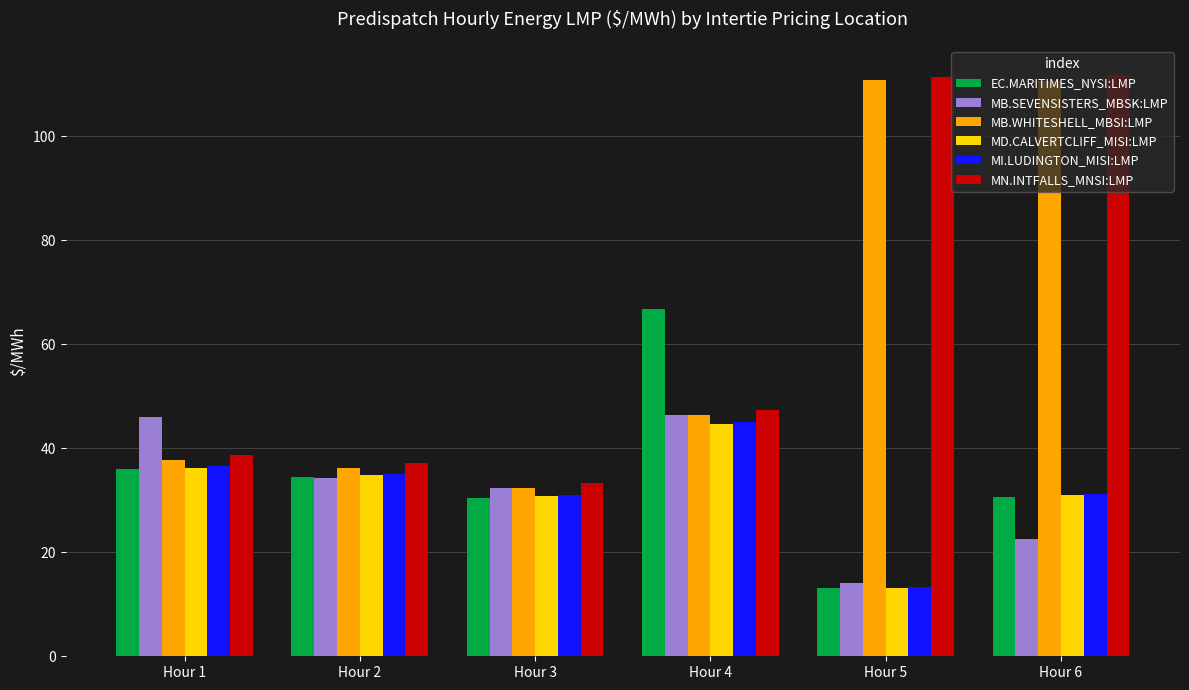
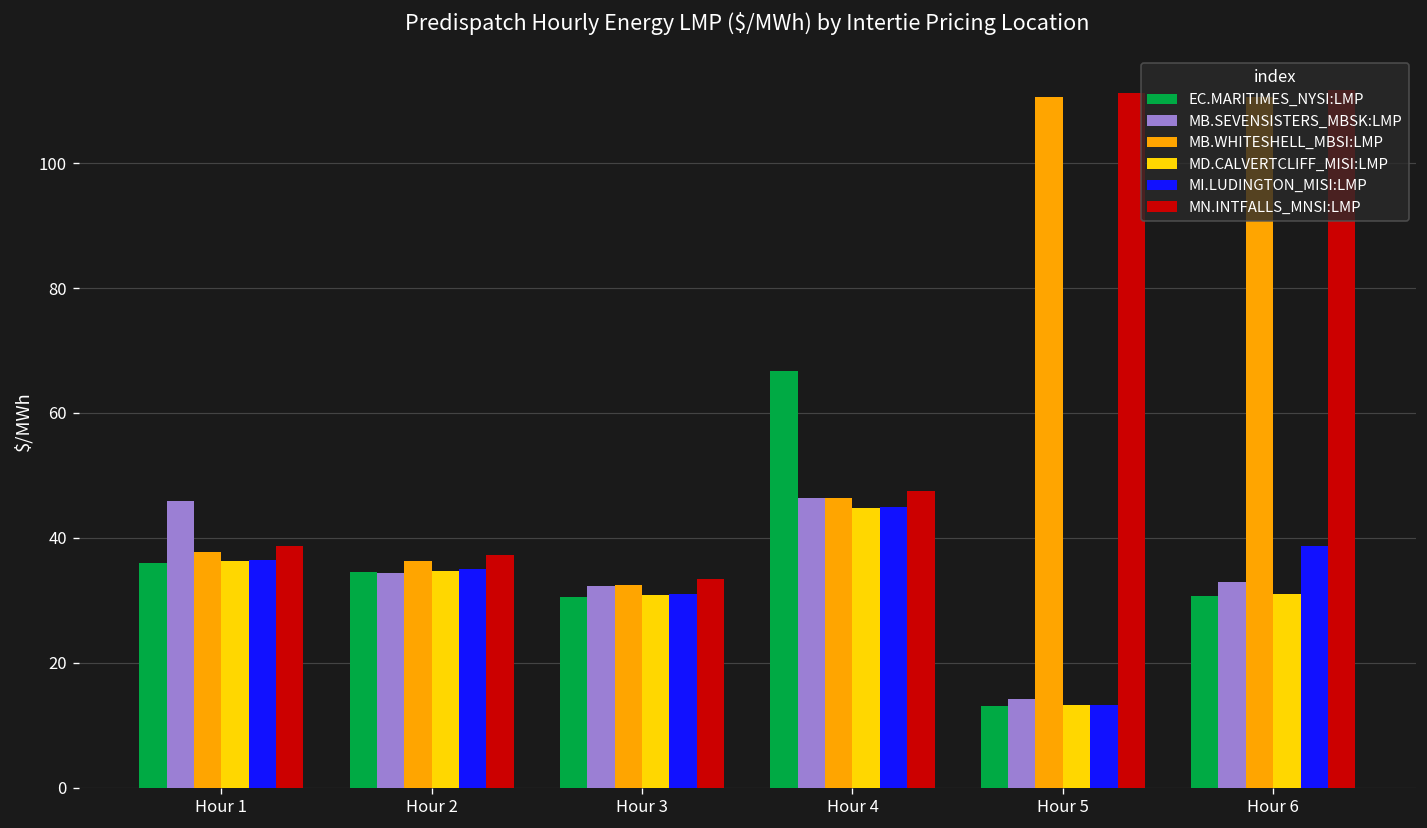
MB.SEVENSISTERS_MBSK:LMP, Hour 6: 22 -> 33
MI.LUDINGTON_MISI:LMP, Hour 6: 31 -> 39
